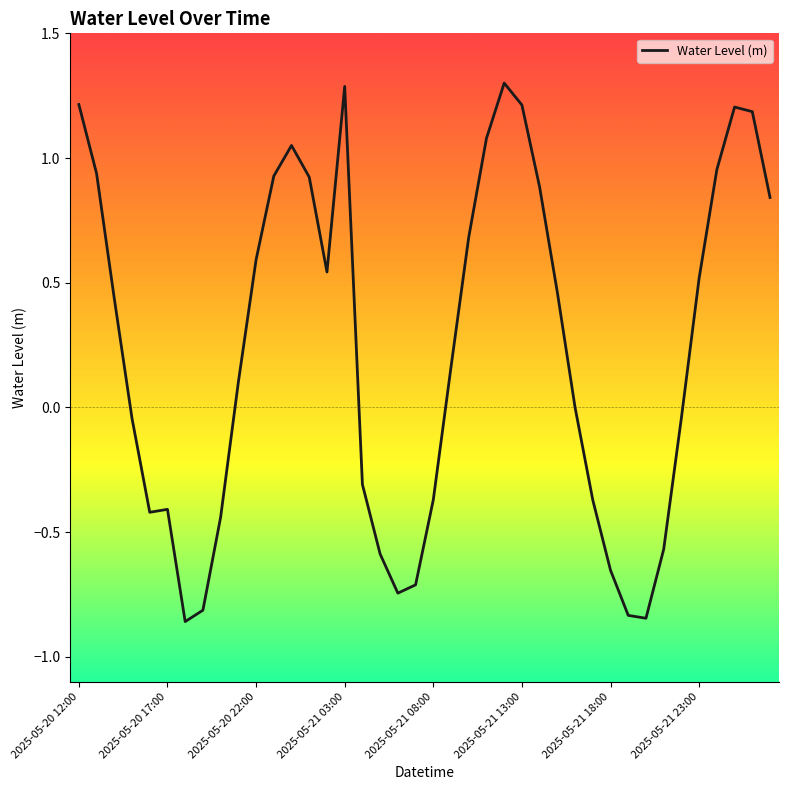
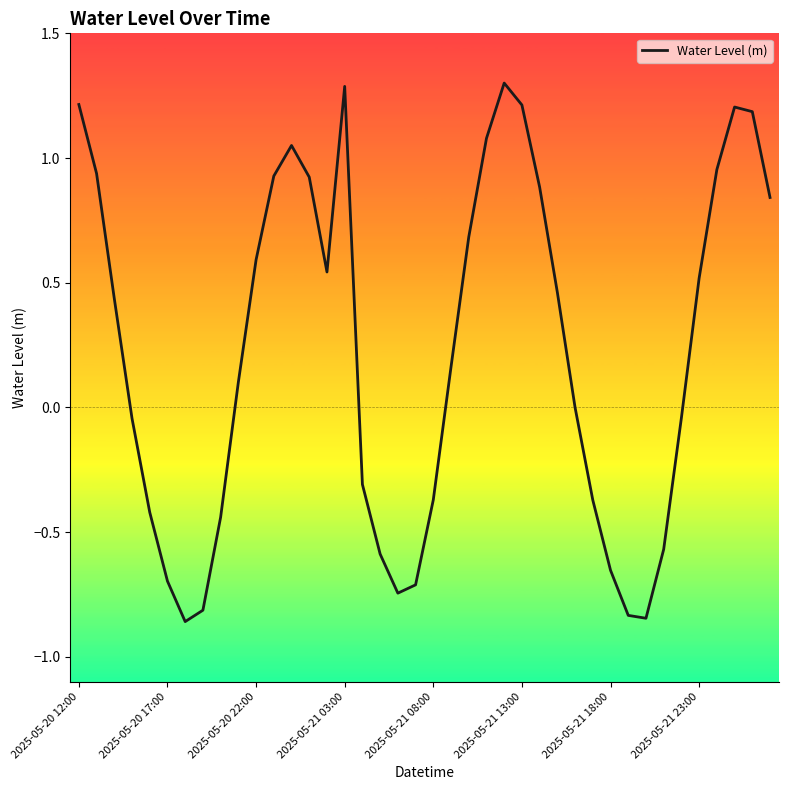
2025-05-20 17:00: -0.41 -> -0.70
